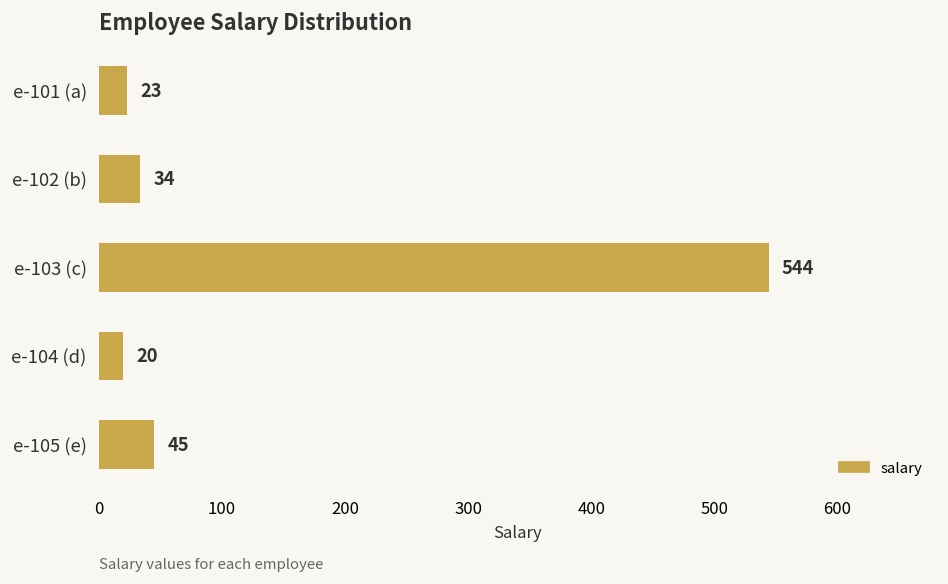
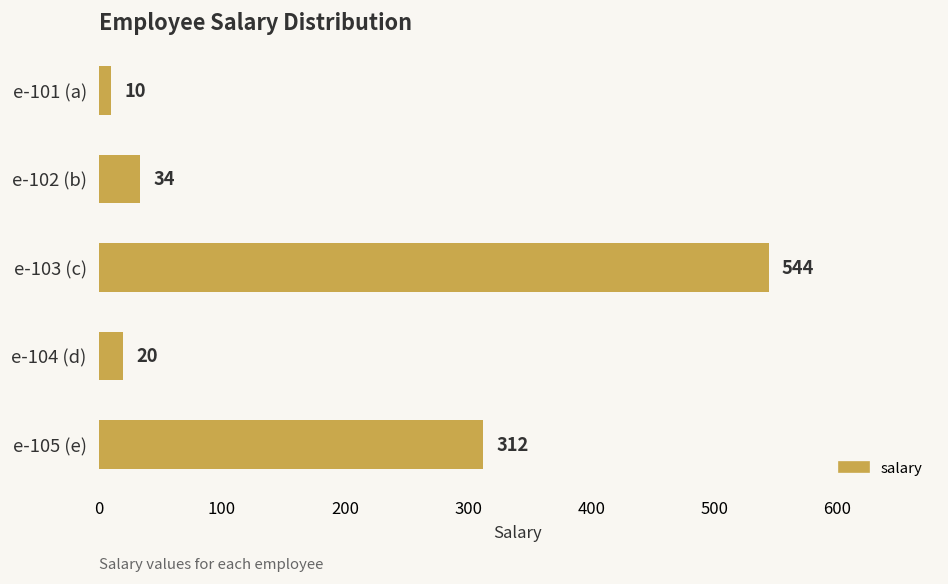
e-101 (a): 23 -> 10
e-105 (e): 45 -> 312
